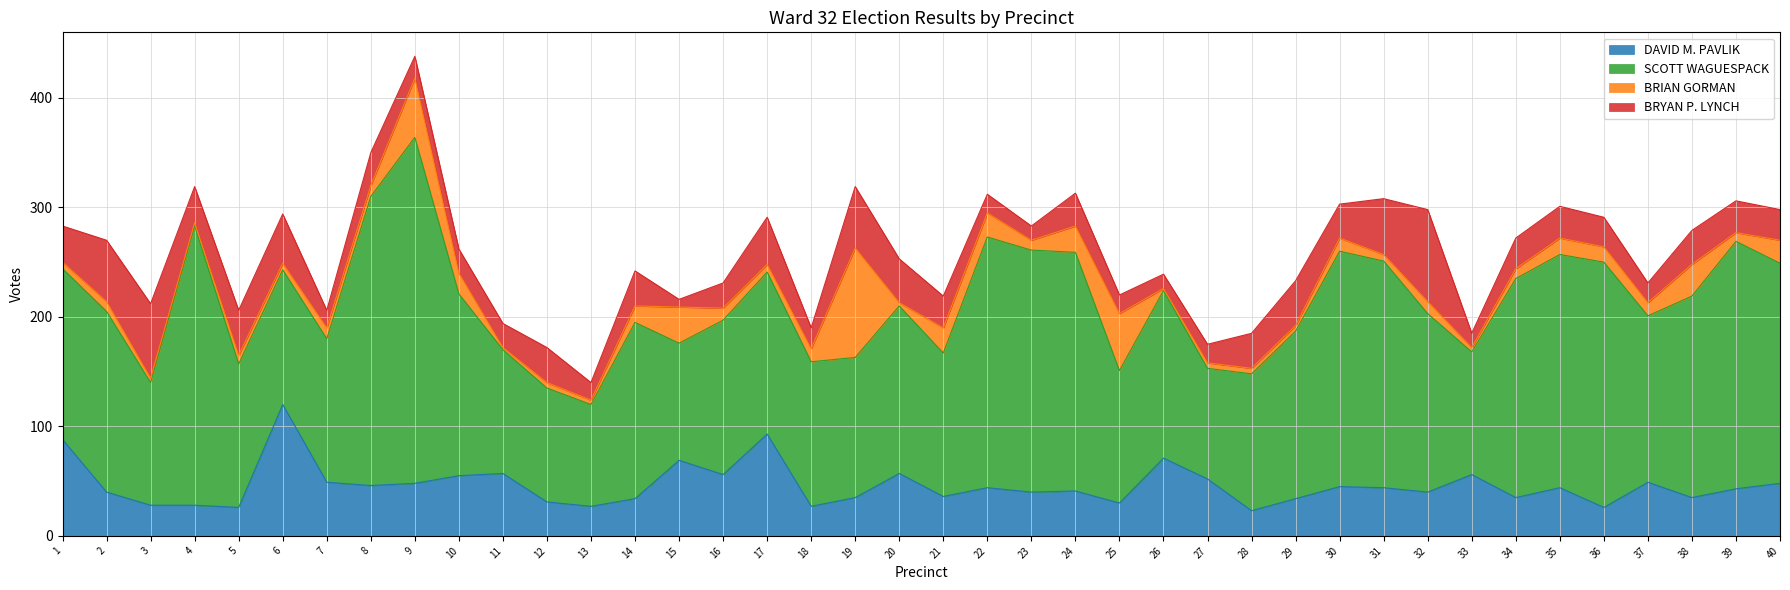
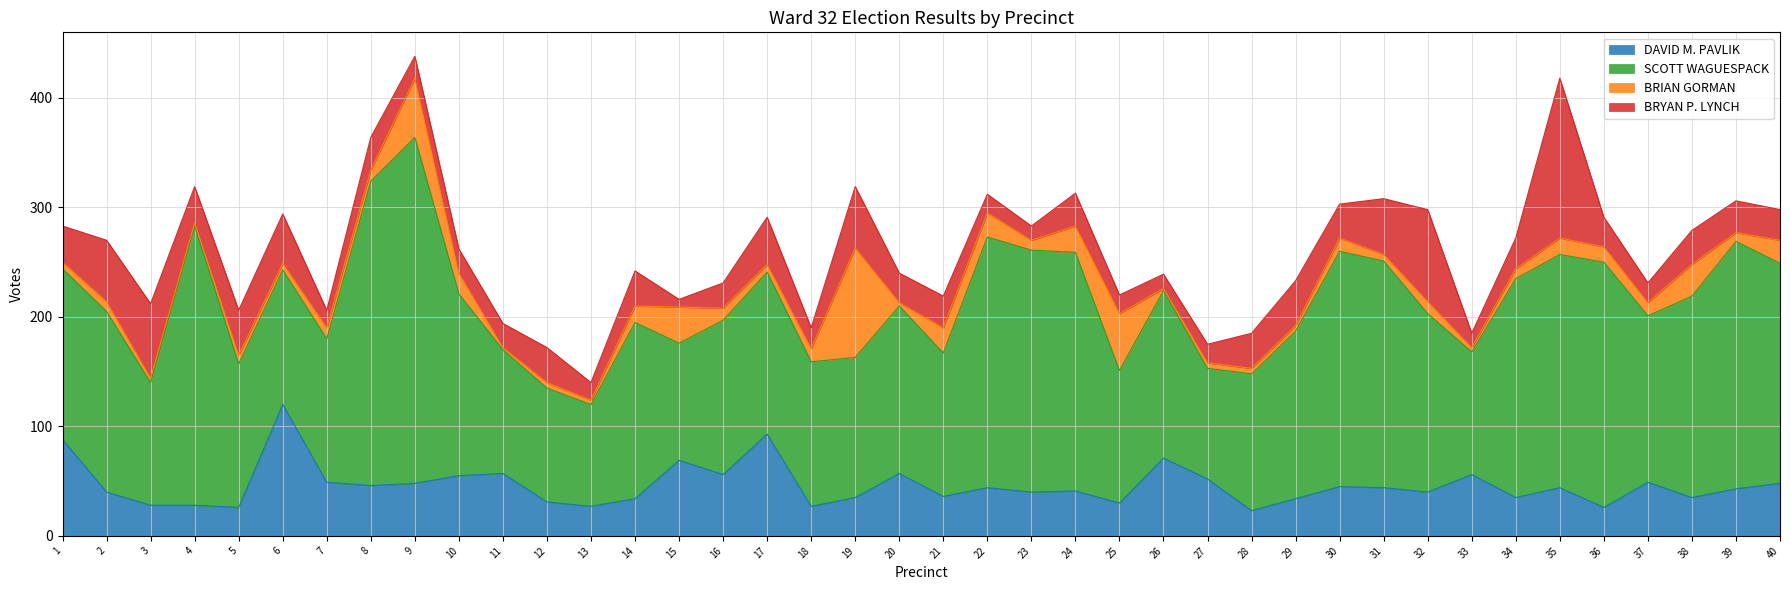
SCOTT WAGUESPACK, 8: 264 -> 278
BRYAN P. LYNCH, 20: 40 -> 27
BRYAN P. LYNCH, 35: 29 -> 146
